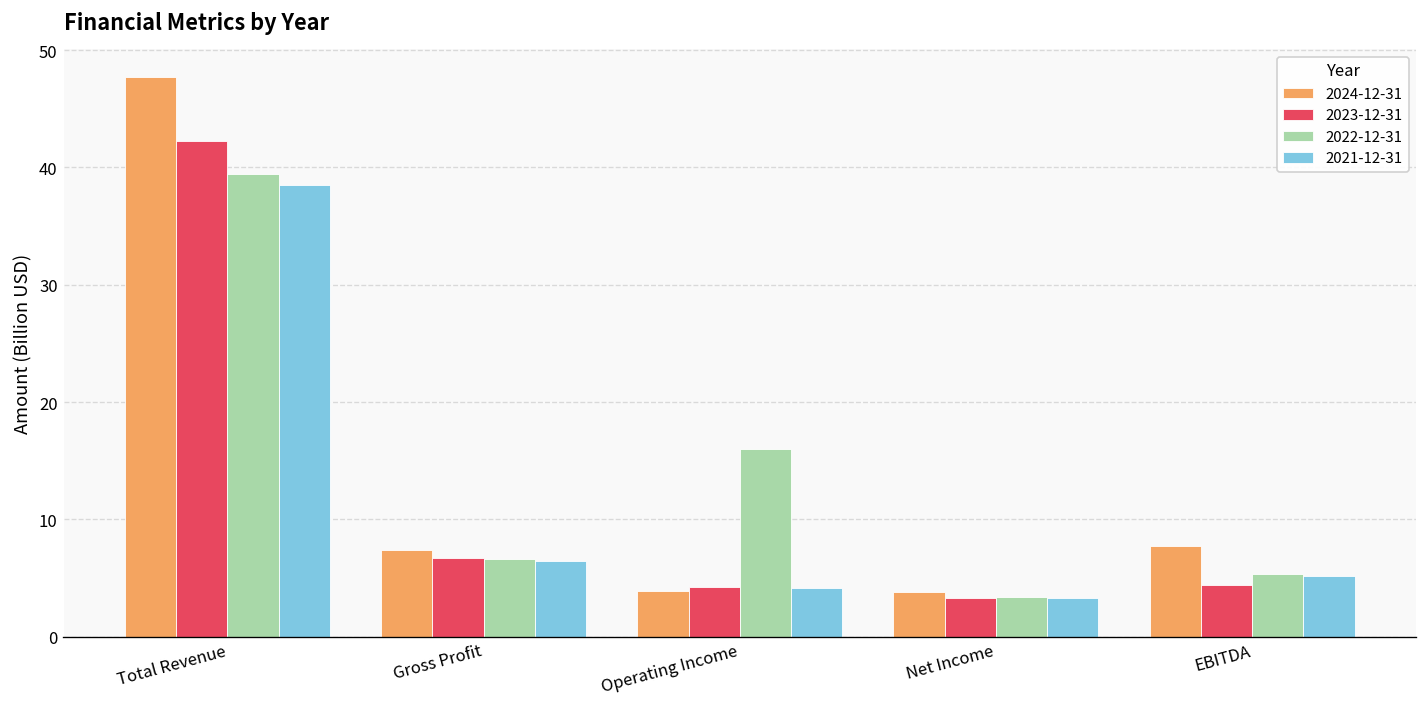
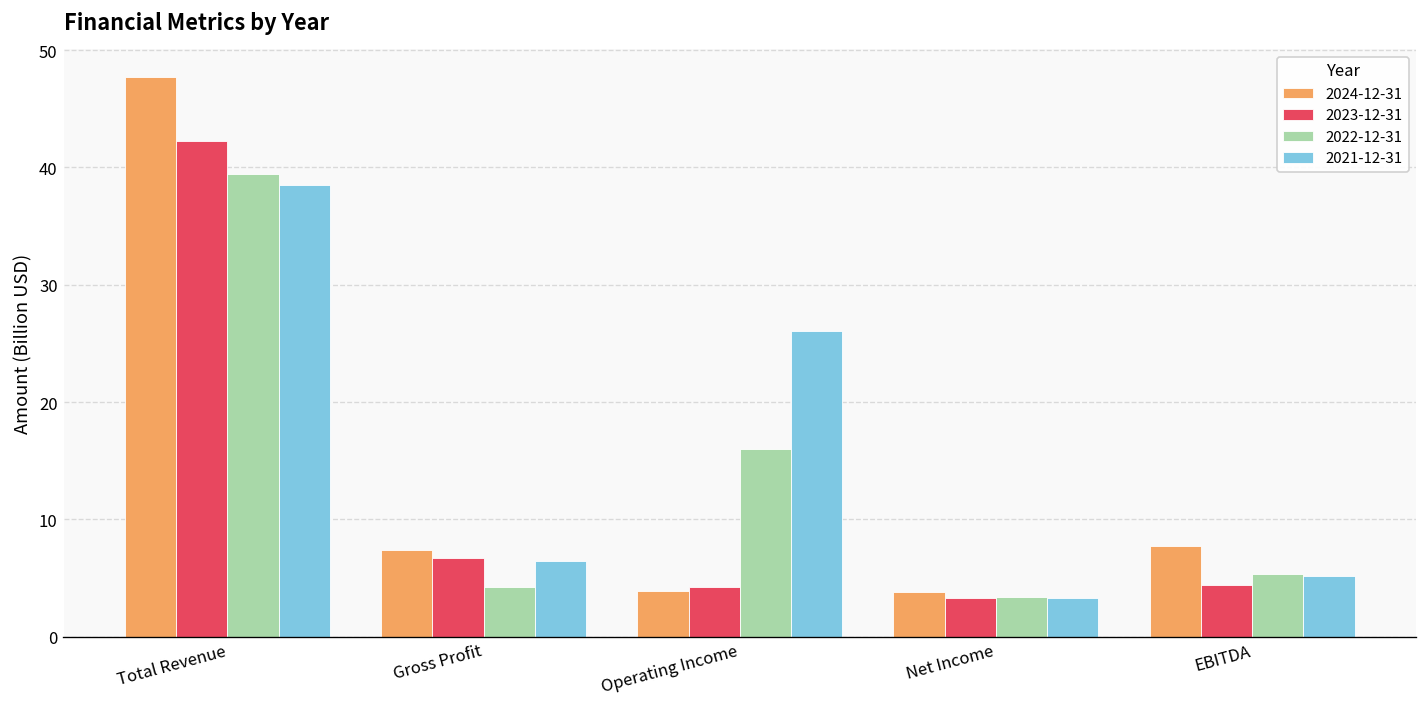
2022-12-31, Gross Profit: 7 -> 4
2021-12-31, Operating Income: 4 -> 26
